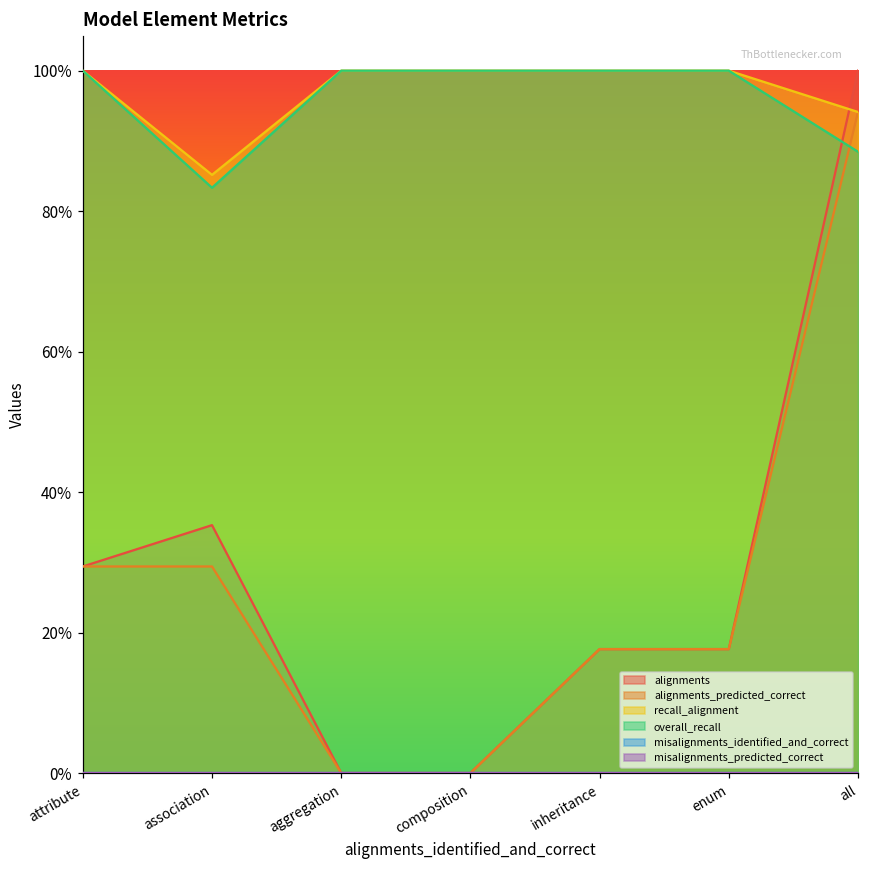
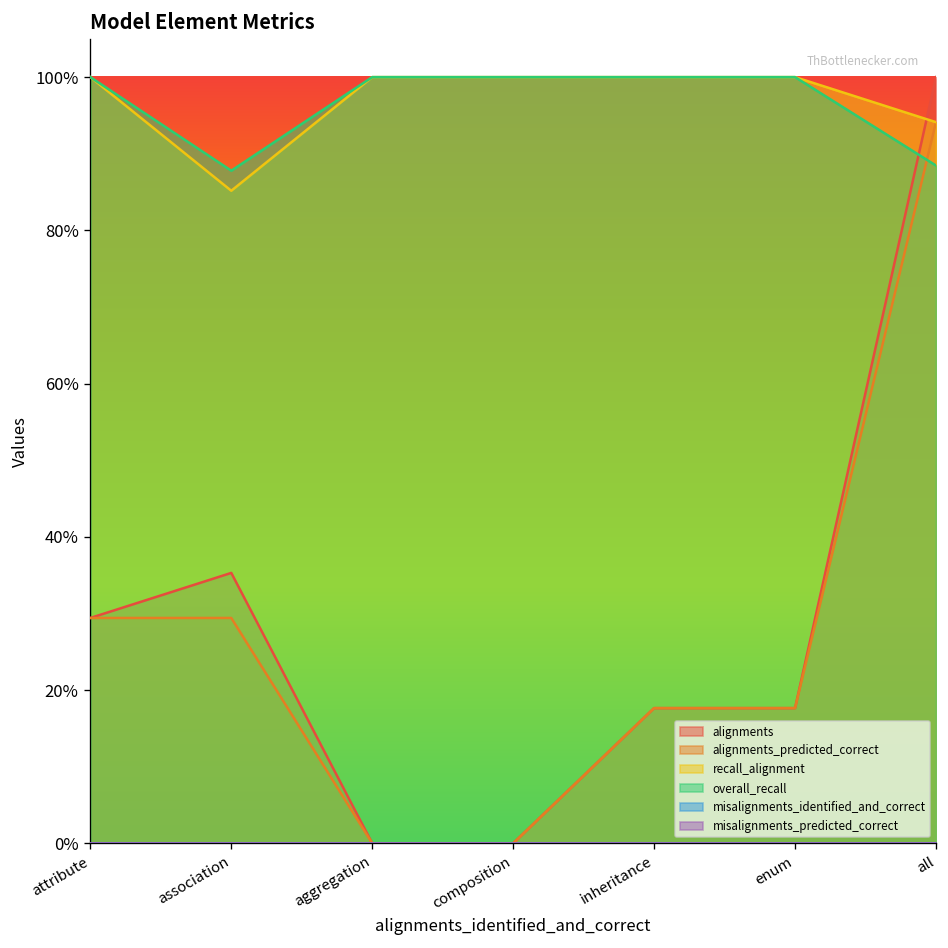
overall_recall, association: 83% -> 88%
